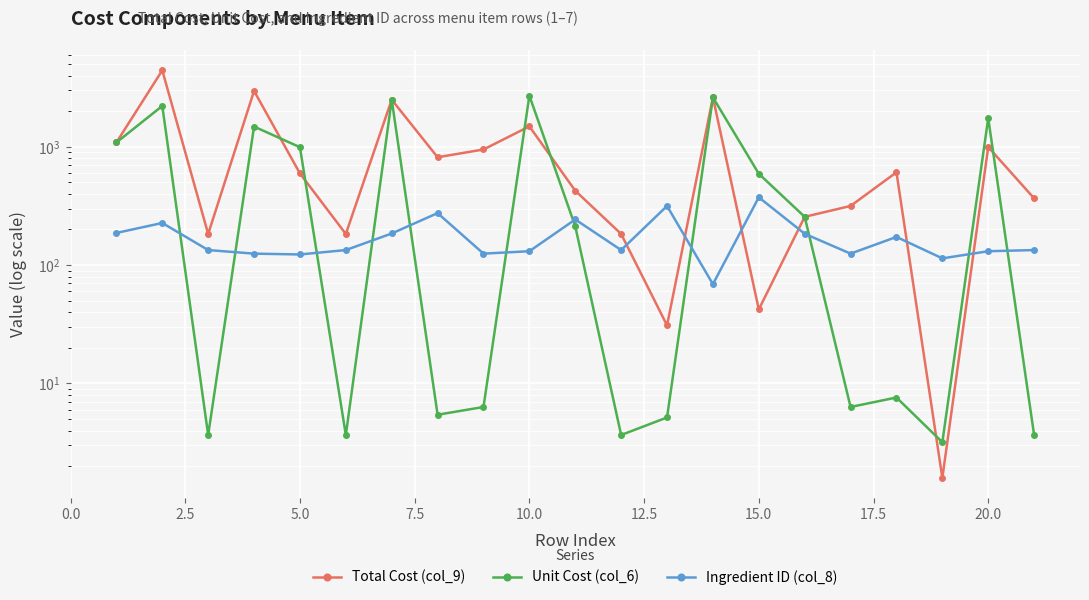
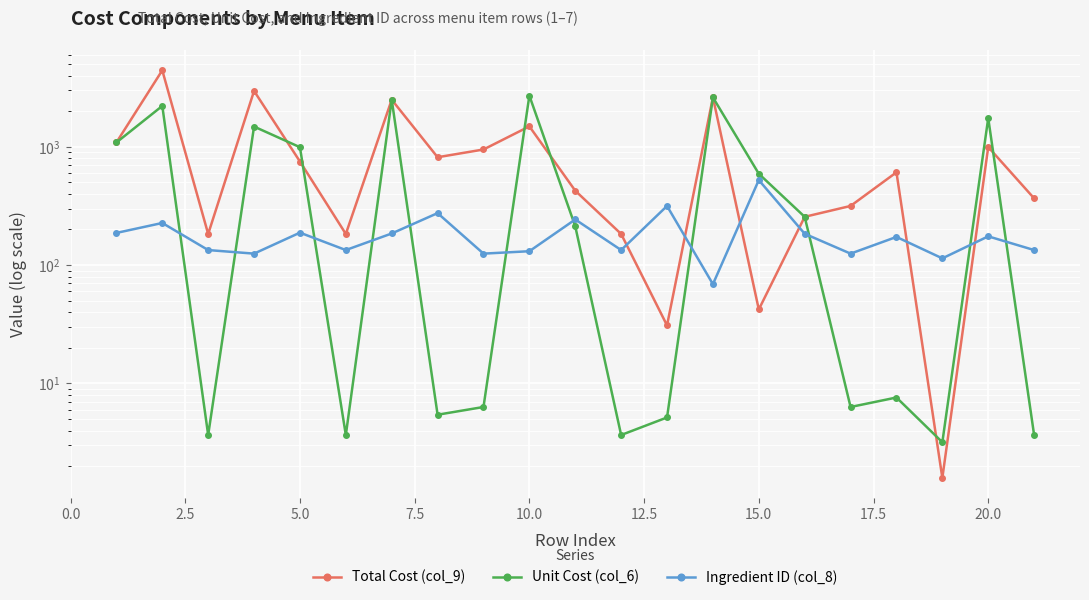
Total Cost (col_9), 5.0: 600 -> 800
Ingredient ID (col_8), 5.0: 120 -> 190
Ingredient ID (col_8), 15.0: 370 -> 500
Ingredient ID (col_8), 20.0: 130 -> 180
